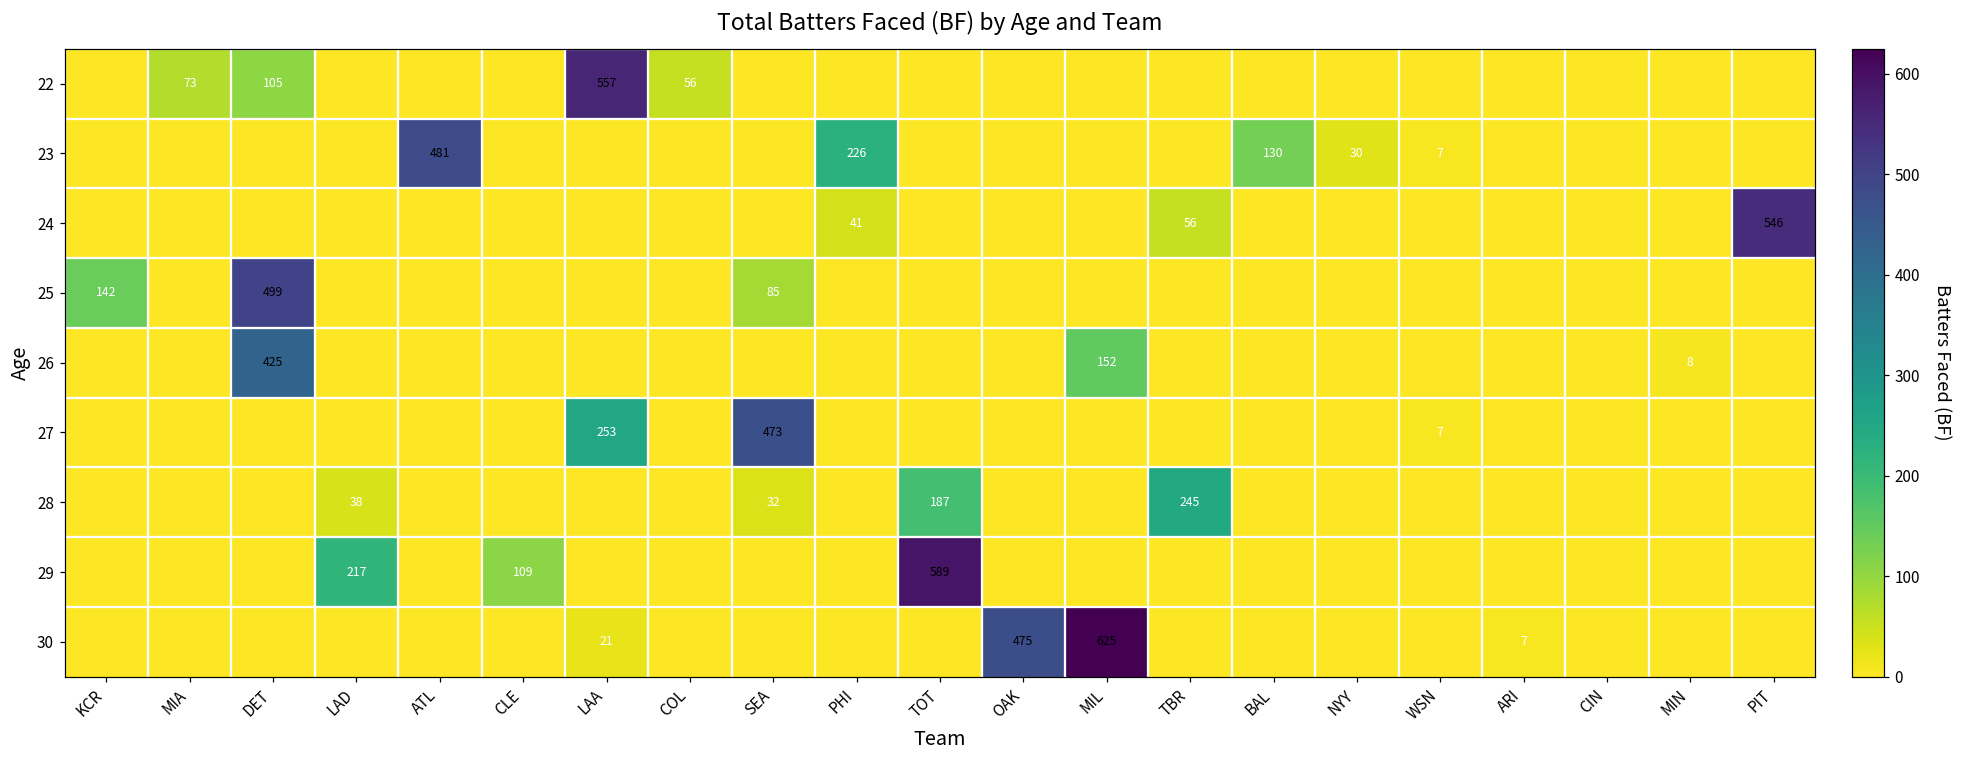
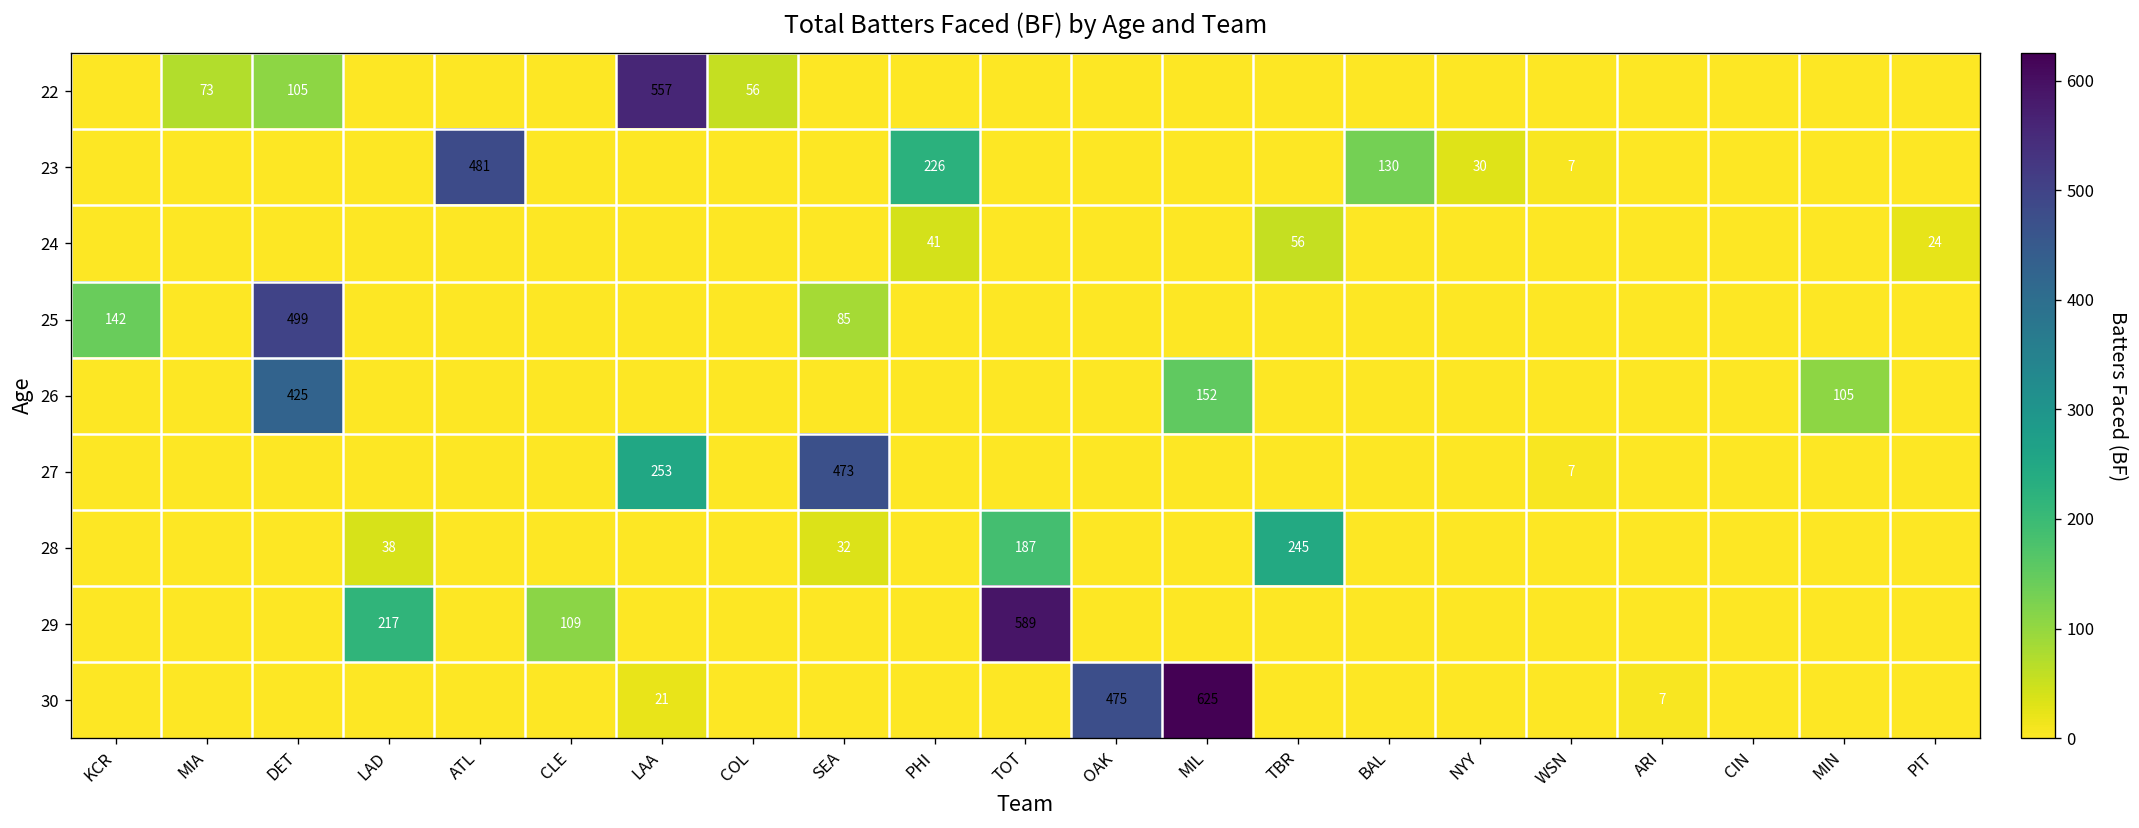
24, PIT: 546 -> 24
26, MIN: 8 -> 105
